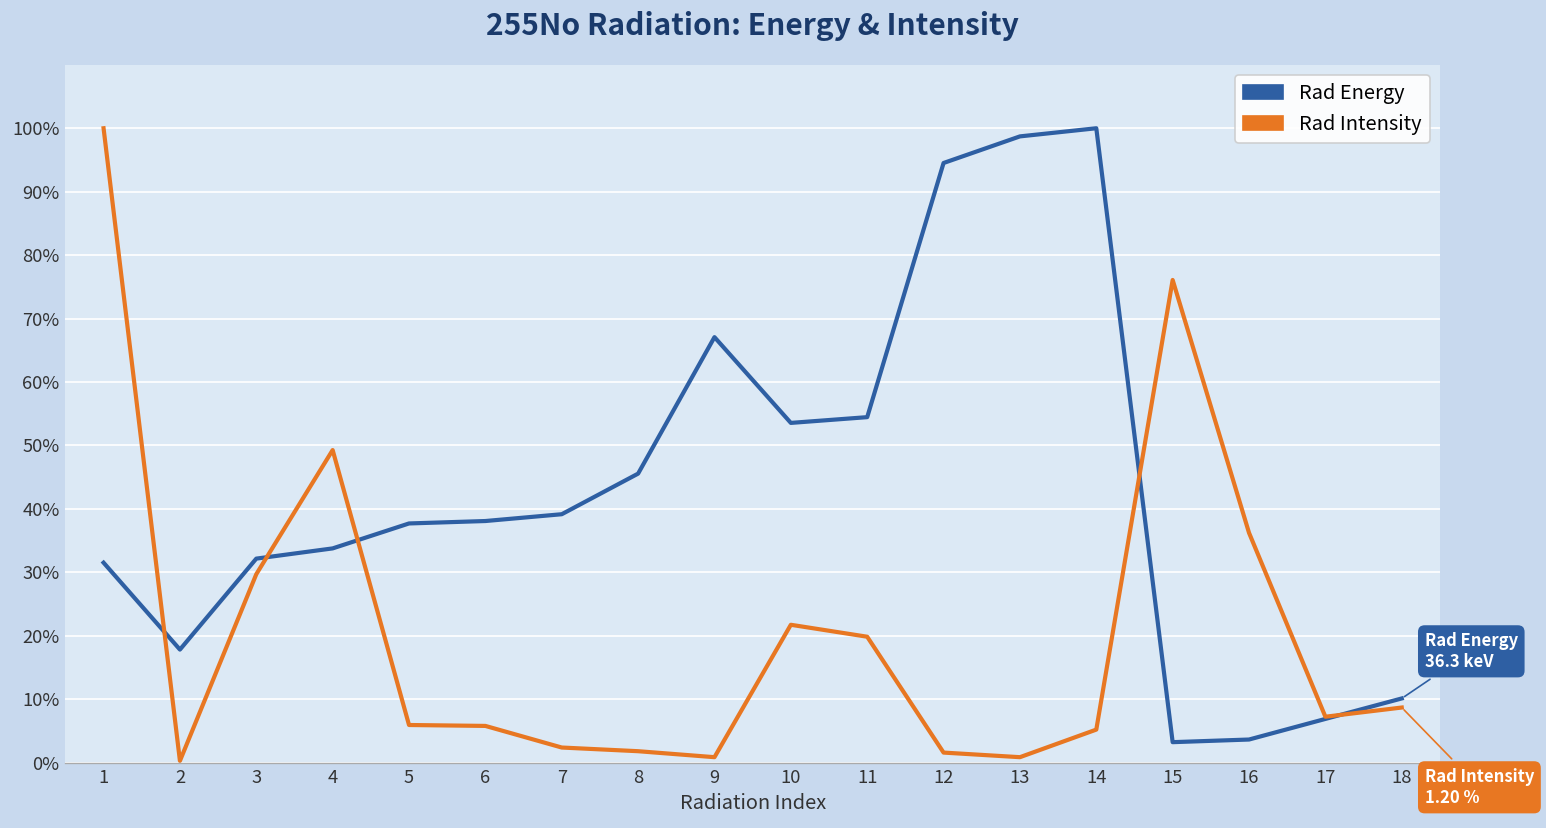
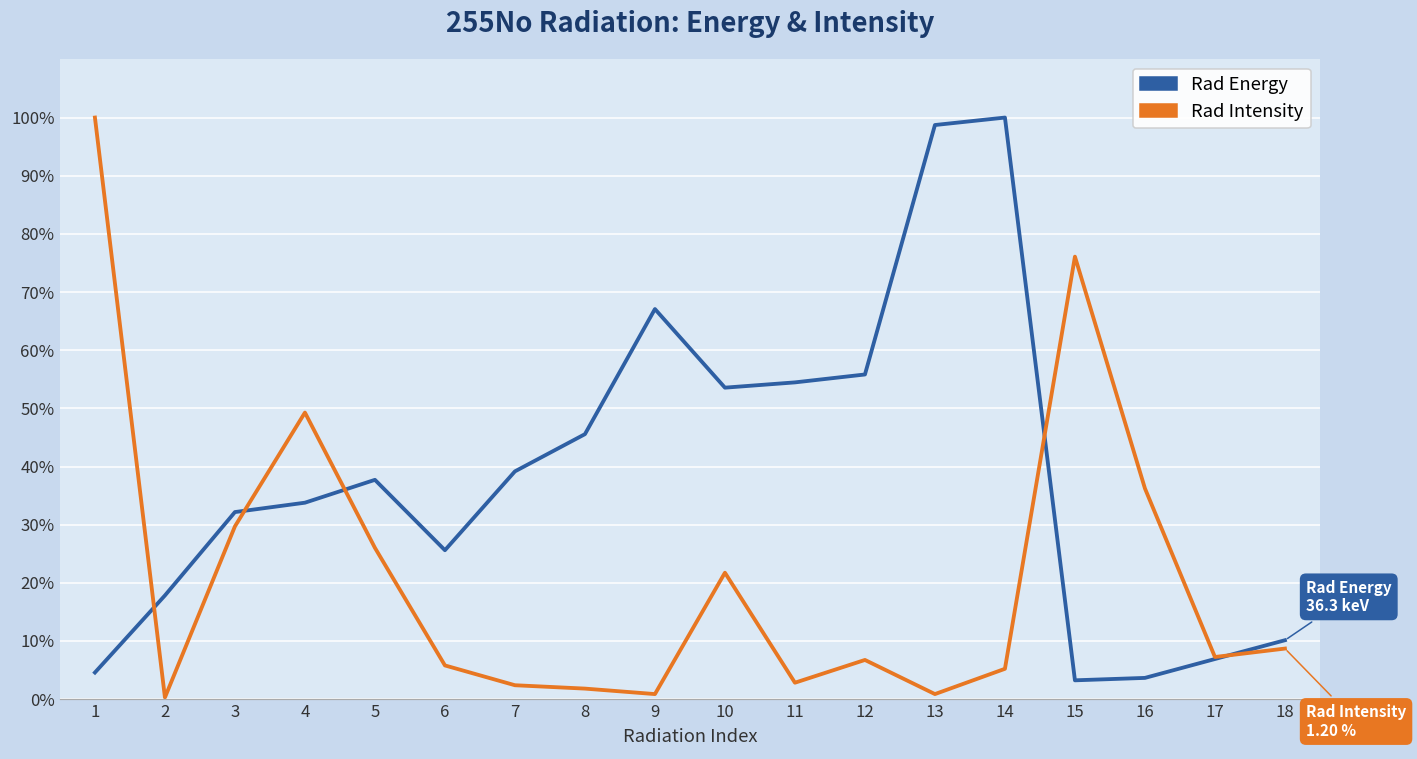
Rad Energy, 1: 32% -> 5%
Rad Intensity, 5: 6% -> 26%
Rad Energy, 6: 38% -> 26%
Rad Intensity, 11: 20% -> 3%
Rad Energy, 12: 95% -> 56%
Rad Intensity, 12: 2% -> 7%
